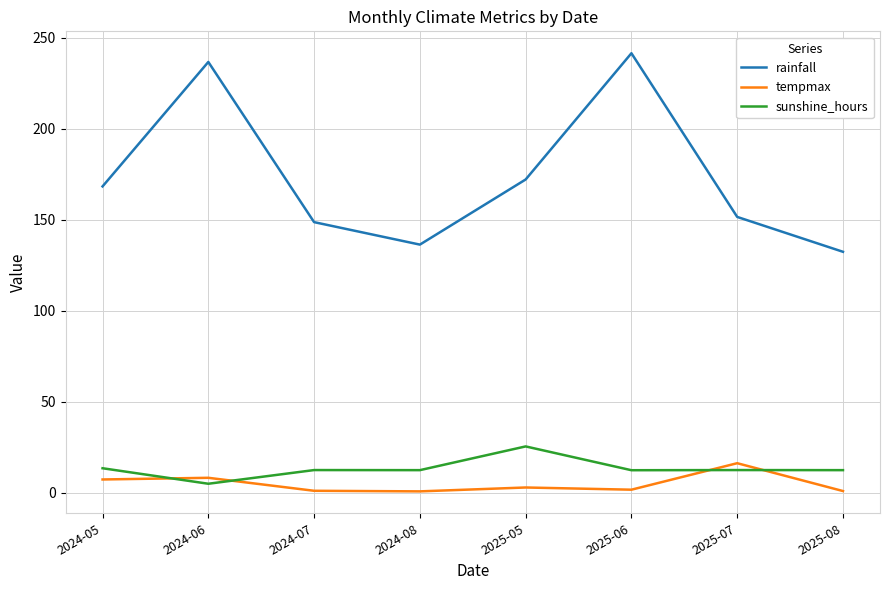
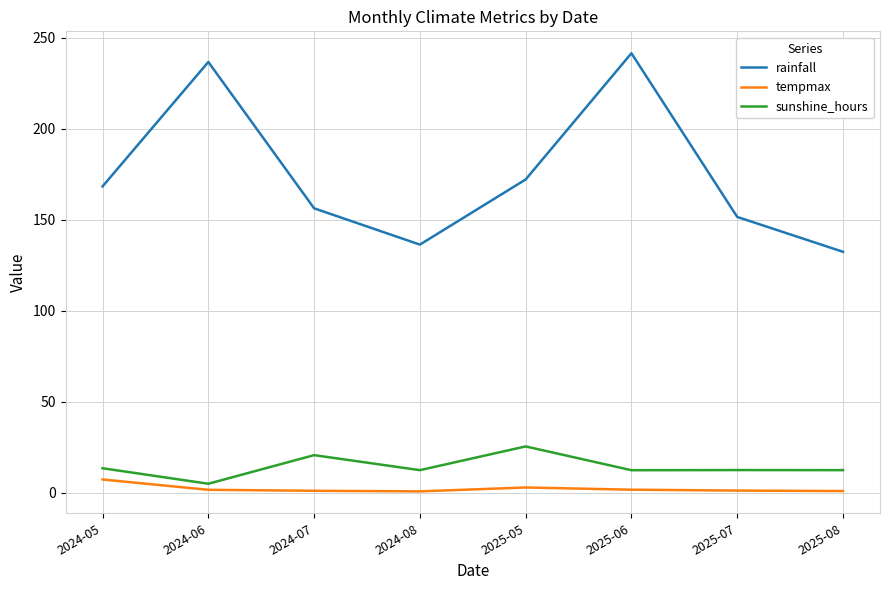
tempmax, 2024-06: 8 -> 2
rainfall, 2024-07: 149 -> 156
sunshine_hours, 2024-07: 13 -> 21
tempmax, 2025-07: 16 -> 1
